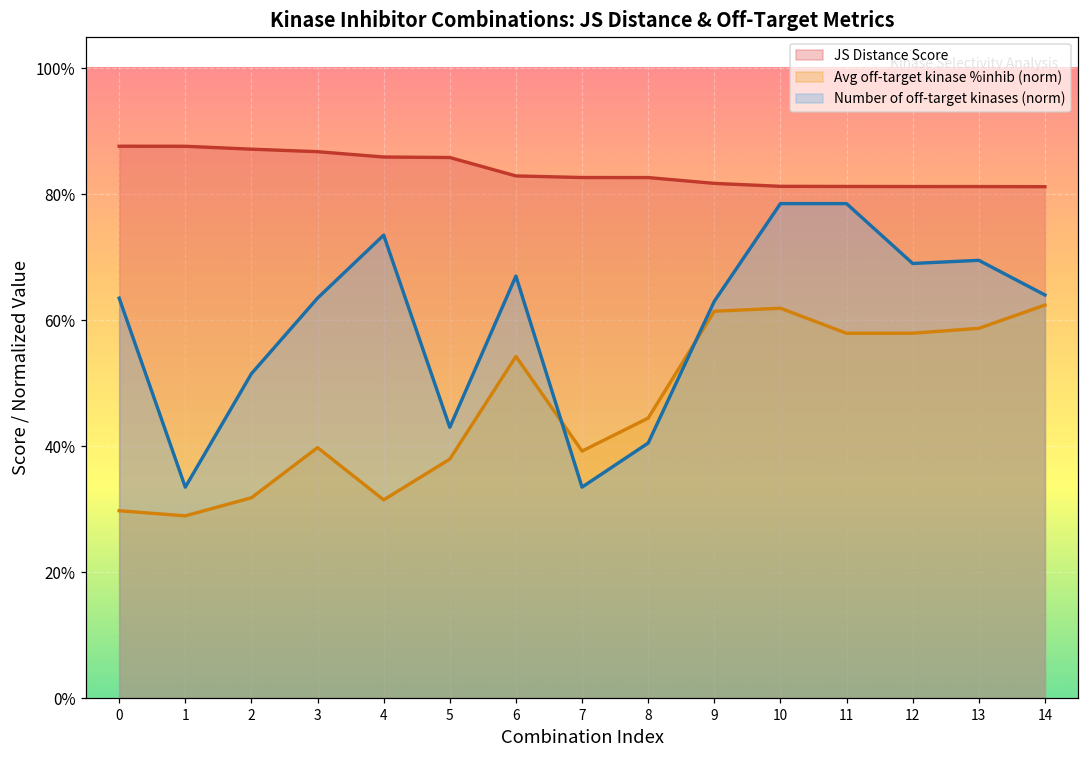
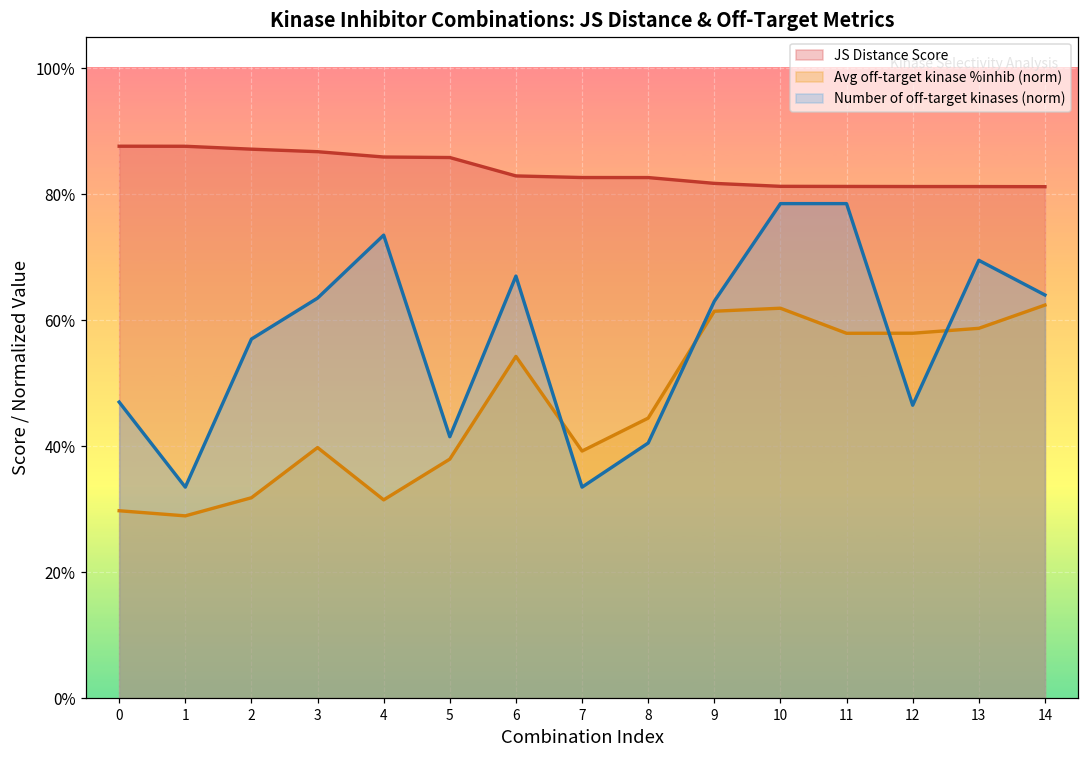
Number of off-target kinases (norm), 0: 64% -> 47%
Number of off-target kinases (norm), 2: 52% -> 57%
Number of off-target kinases (norm), 5: 43% -> 42%
Number of off-target kinases (norm), 12: 69% -> 47%
